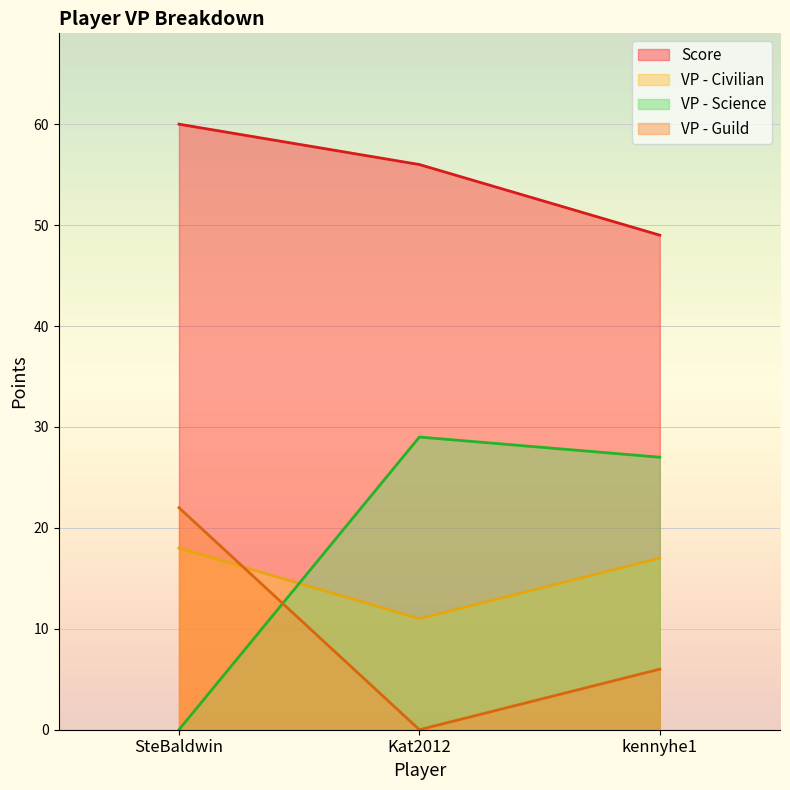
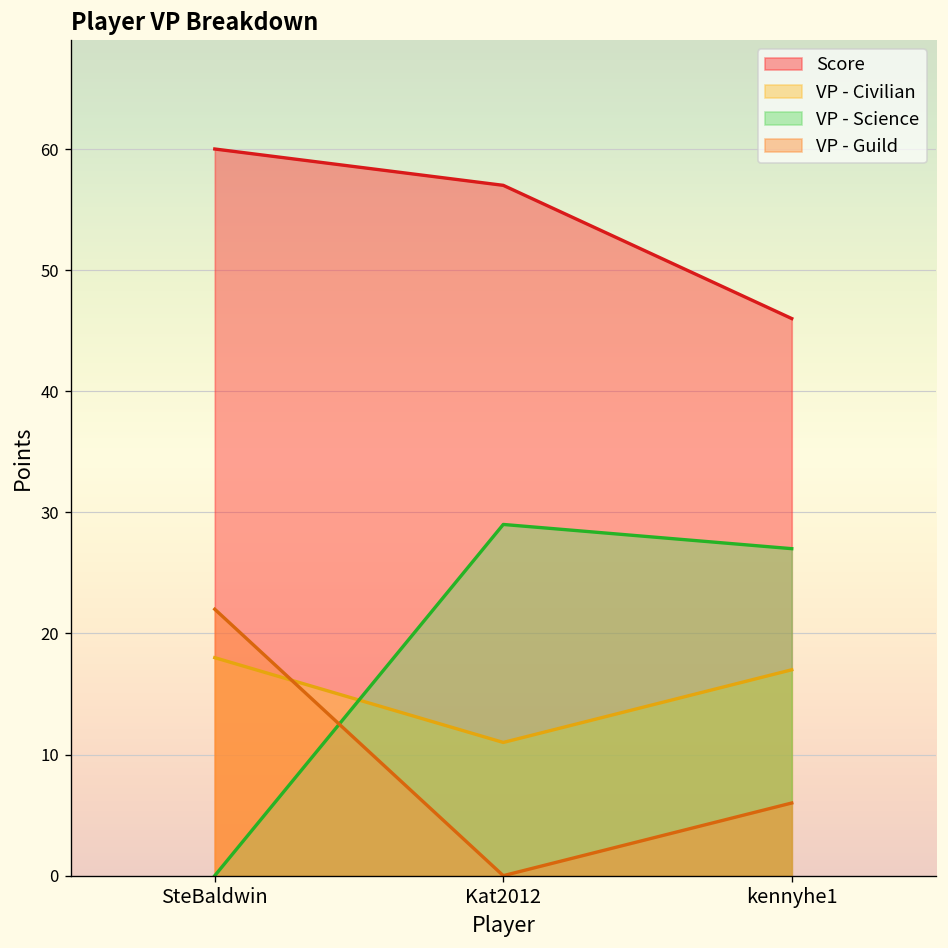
Score, Kat2012: 56 -> 57
Score, kennyhe1: 49 -> 46
